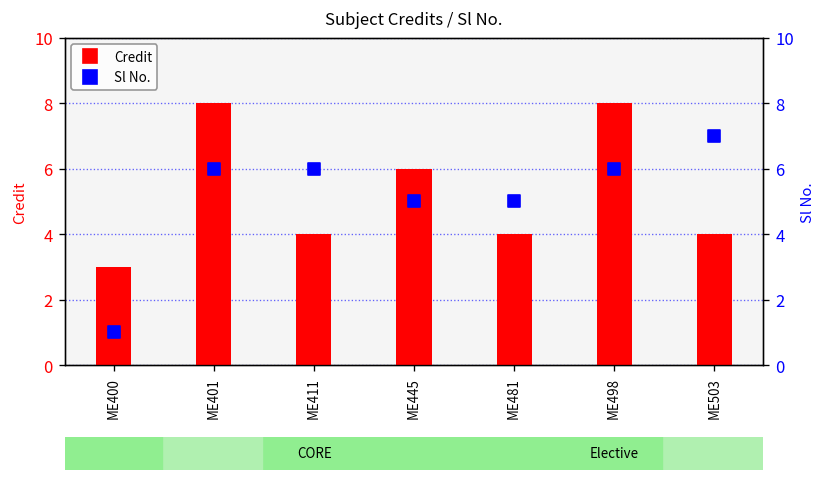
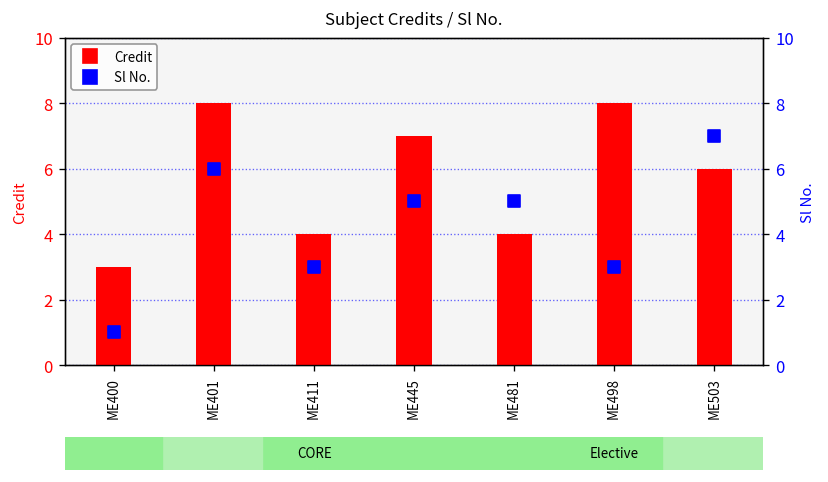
Credit, ME445: 6 -> 7
Credit, ME503: 4 -> 6
Sl No., ME411: 6 -> 3
Sl No., ME498: 6 -> 3
